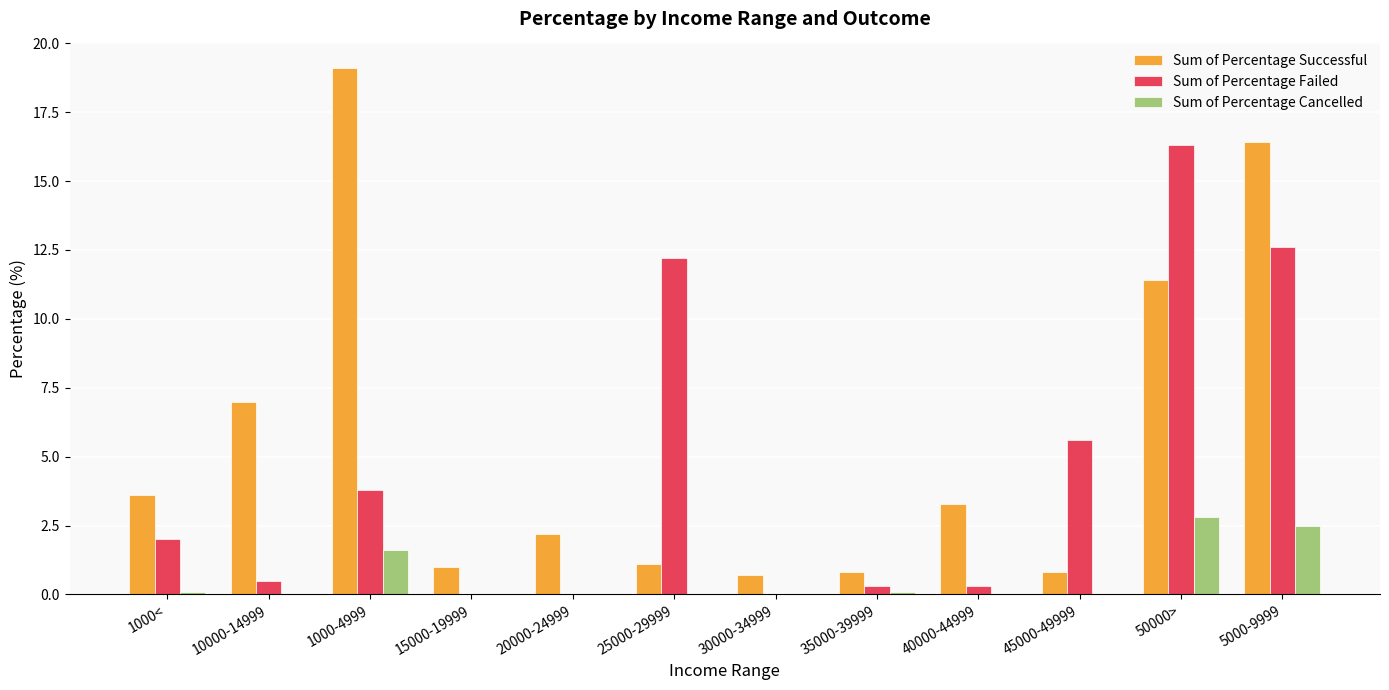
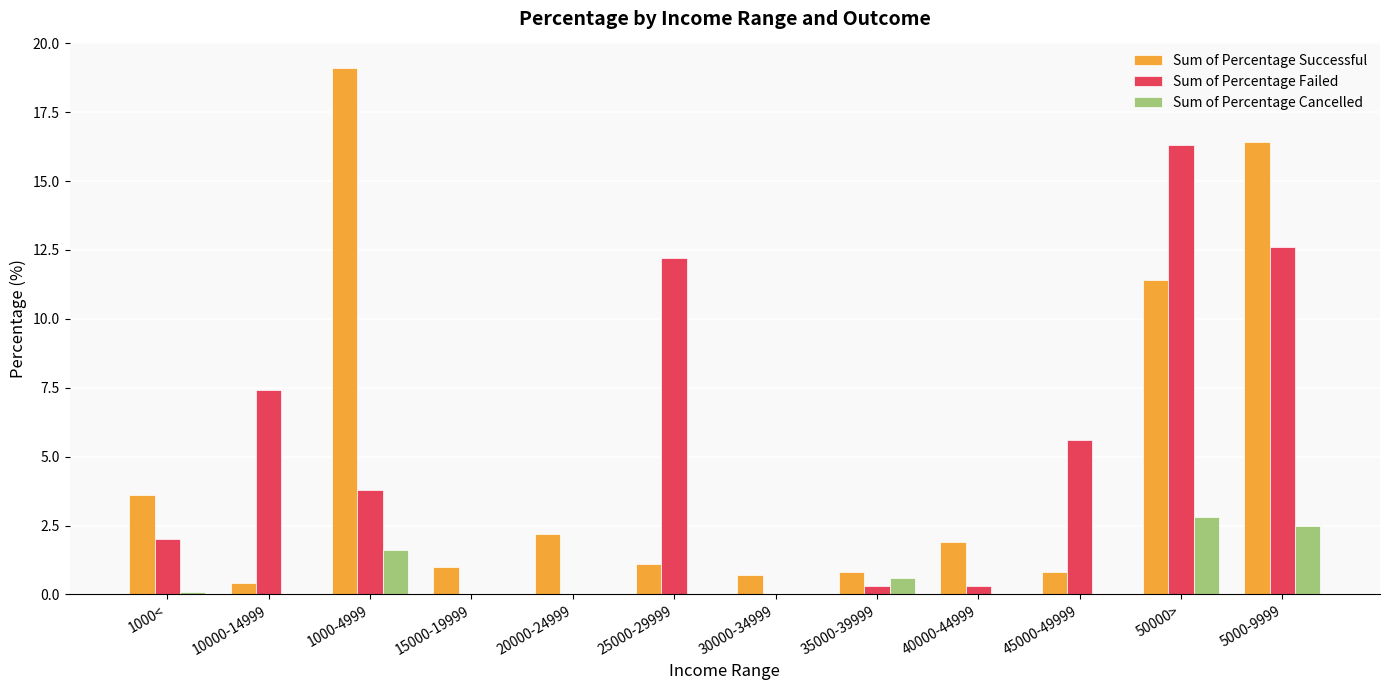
Sum of Percentage Successful, 10000-14999: 7.0 -> 0.4
Sum of Percentage Failed, 10000-14999: 0.5 -> 7.4
Sum of Percentage Cancelled, 35000-39999: 0.1 -> 0.6
Sum of Percentage Successful, 40000-44999: 3.3 -> 1.9
